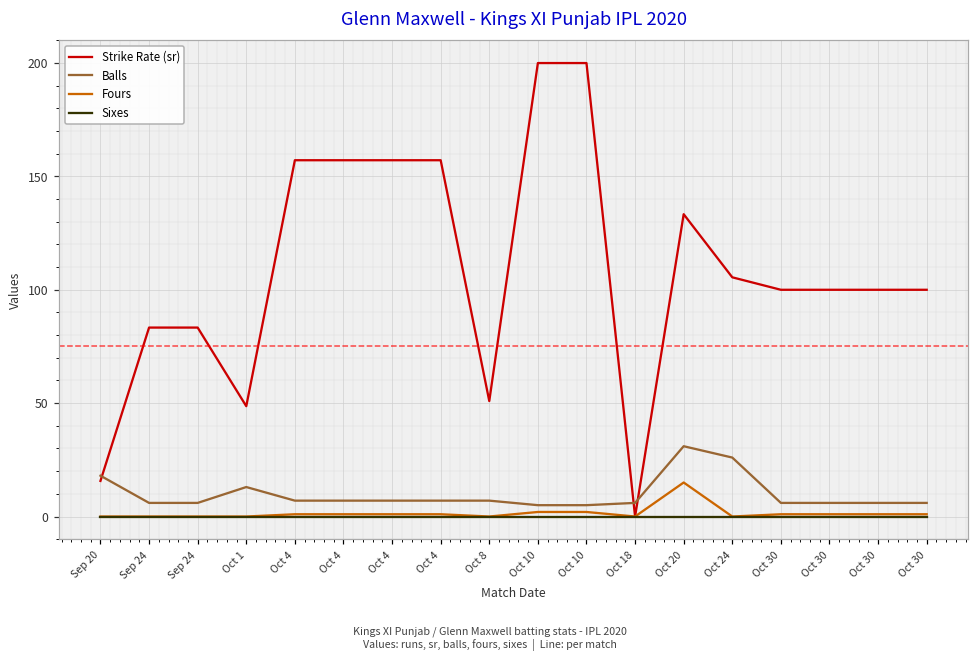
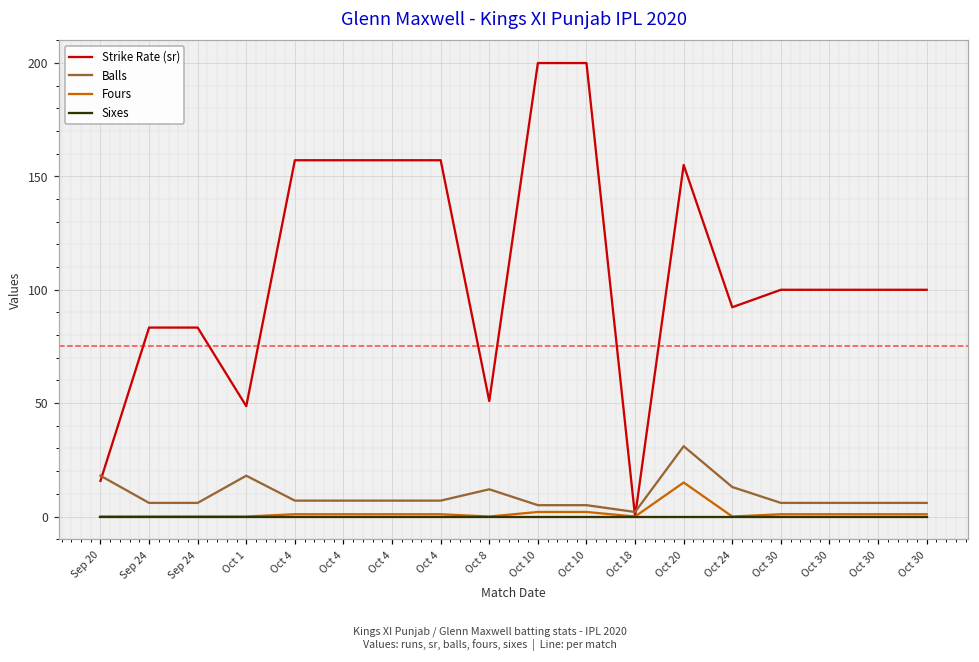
Balls, Oct 1: 13 -> 18
Balls, Oct 8: 7 -> 12
Balls, Oct 18: 6 -> 2
Strike Rate (sr), Oct 20: 133 -> 155
Strike Rate (sr), Oct 24: 106 -> 92
Balls, Oct 24: 26 -> 13
